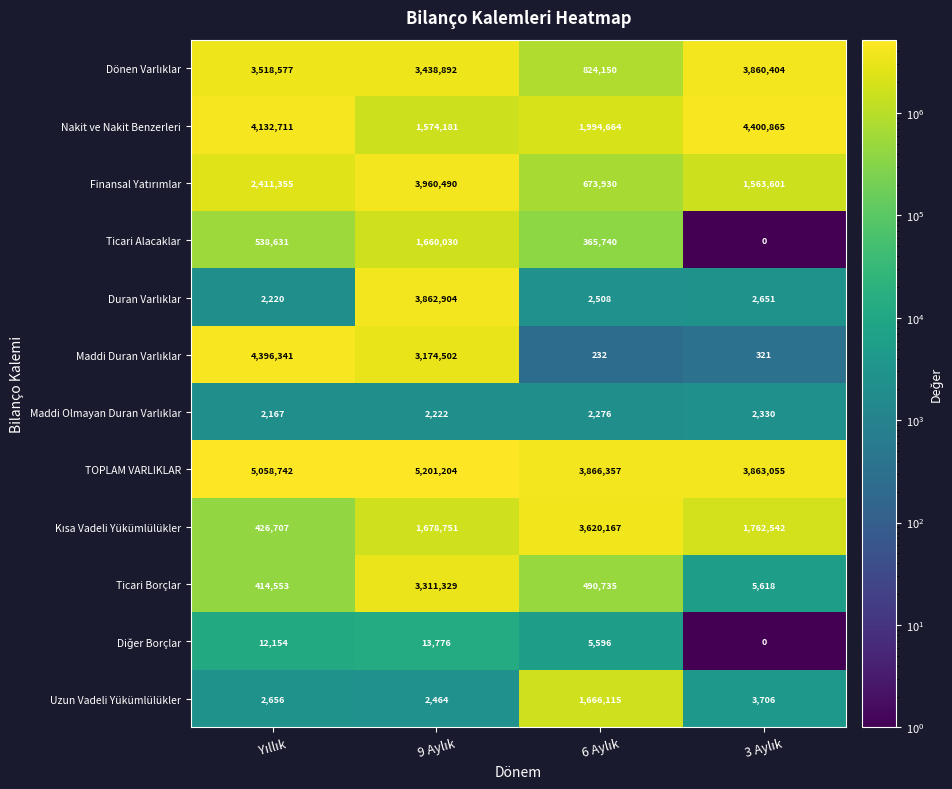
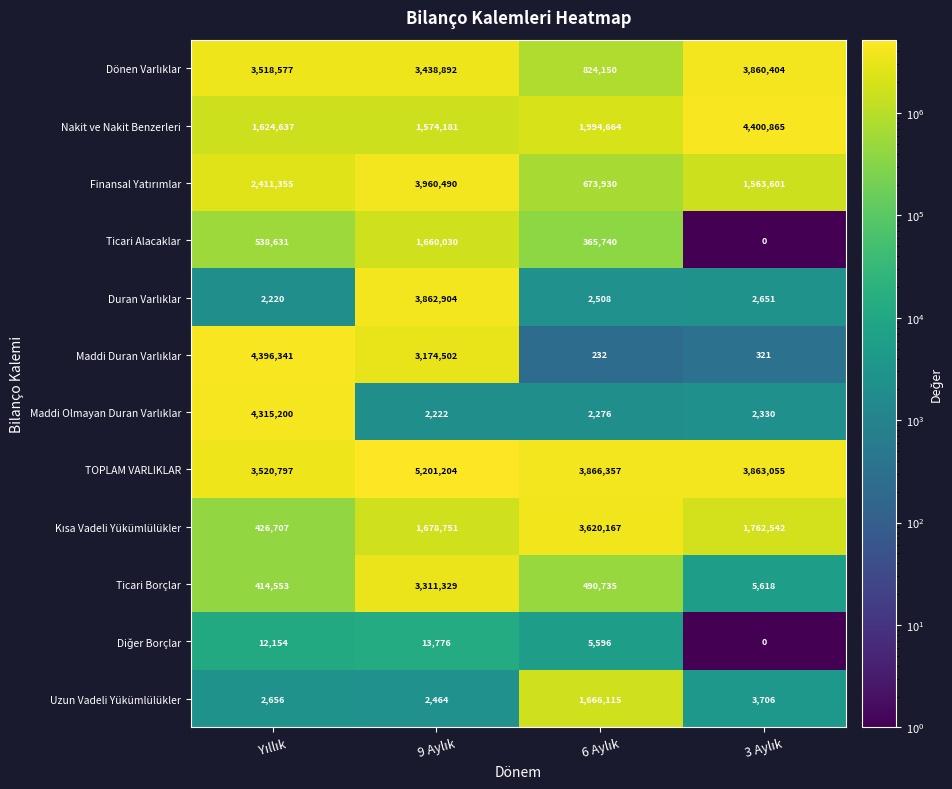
Nakit ve Nakit Benzerleri, Yıllık: 4,132,711 -> 1,624,637
Maddi Olmayan Duran Varlıklar, Yıllık: 2,167 -> 4,315,200
TOPLAM VARLIKLAR, Yıllık: 5,058,742 -> 3,520,797
